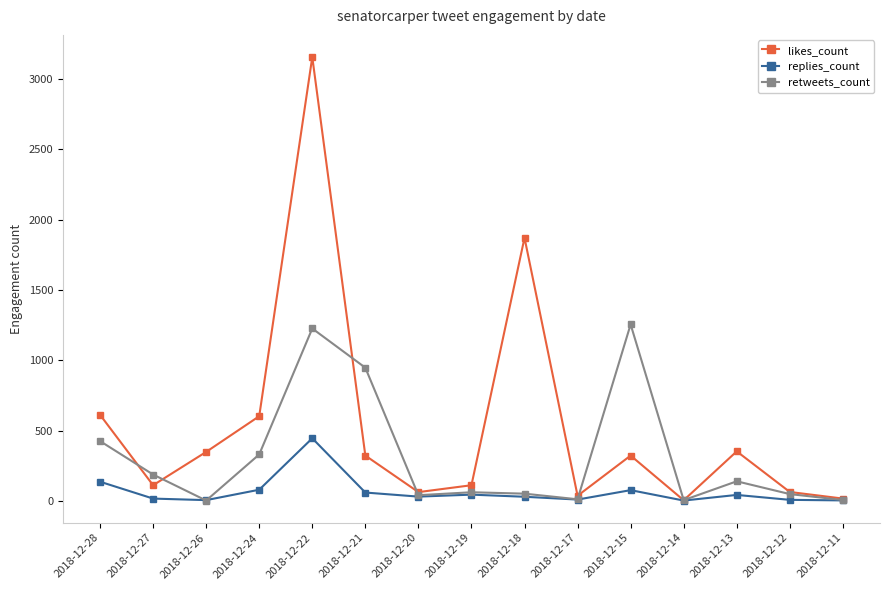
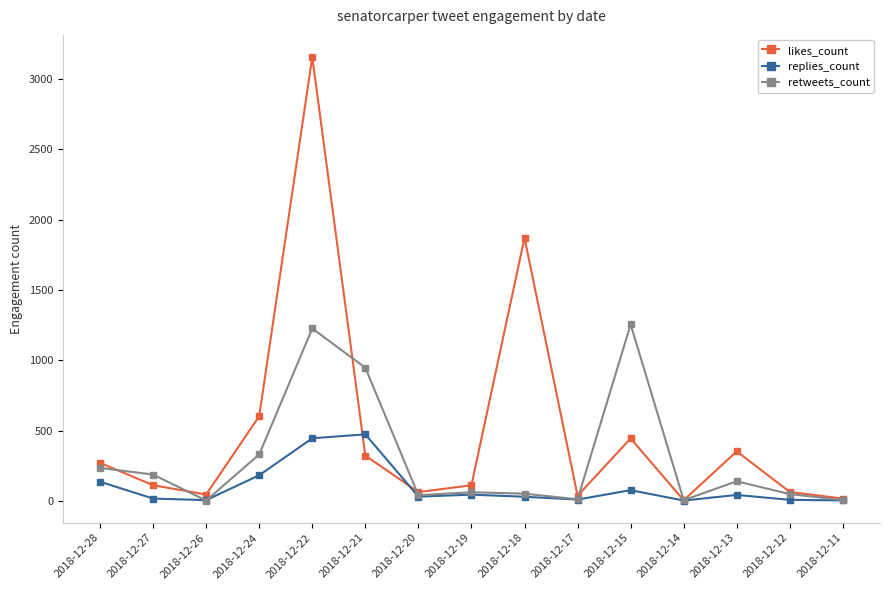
likes_count, 2018-12-28: 610 -> 270
retweets_count, 2018-12-28: 430 -> 230
likes_count, 2018-12-26: 350 -> 50
replies_count, 2018-12-24: 80 -> 180
replies_count, 2018-12-21: 60 -> 470
likes_count, 2018-12-15: 320 -> 440
